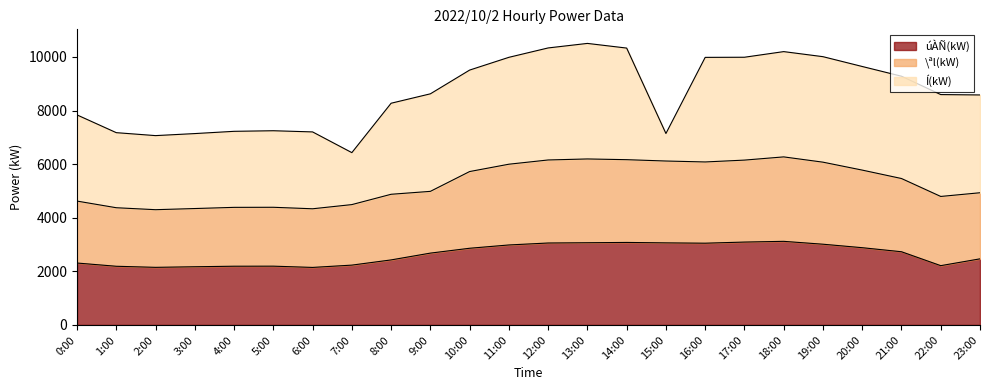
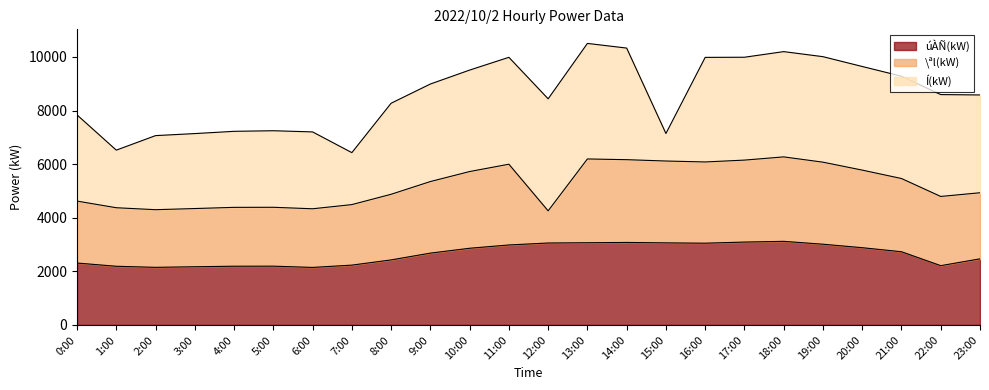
Í(kW), 1:00: 2800 -> 2100
\ªl(kW), 9:00: 2300 -> 2700
\ªl(kW), 12:00: 3100 -> 1200
